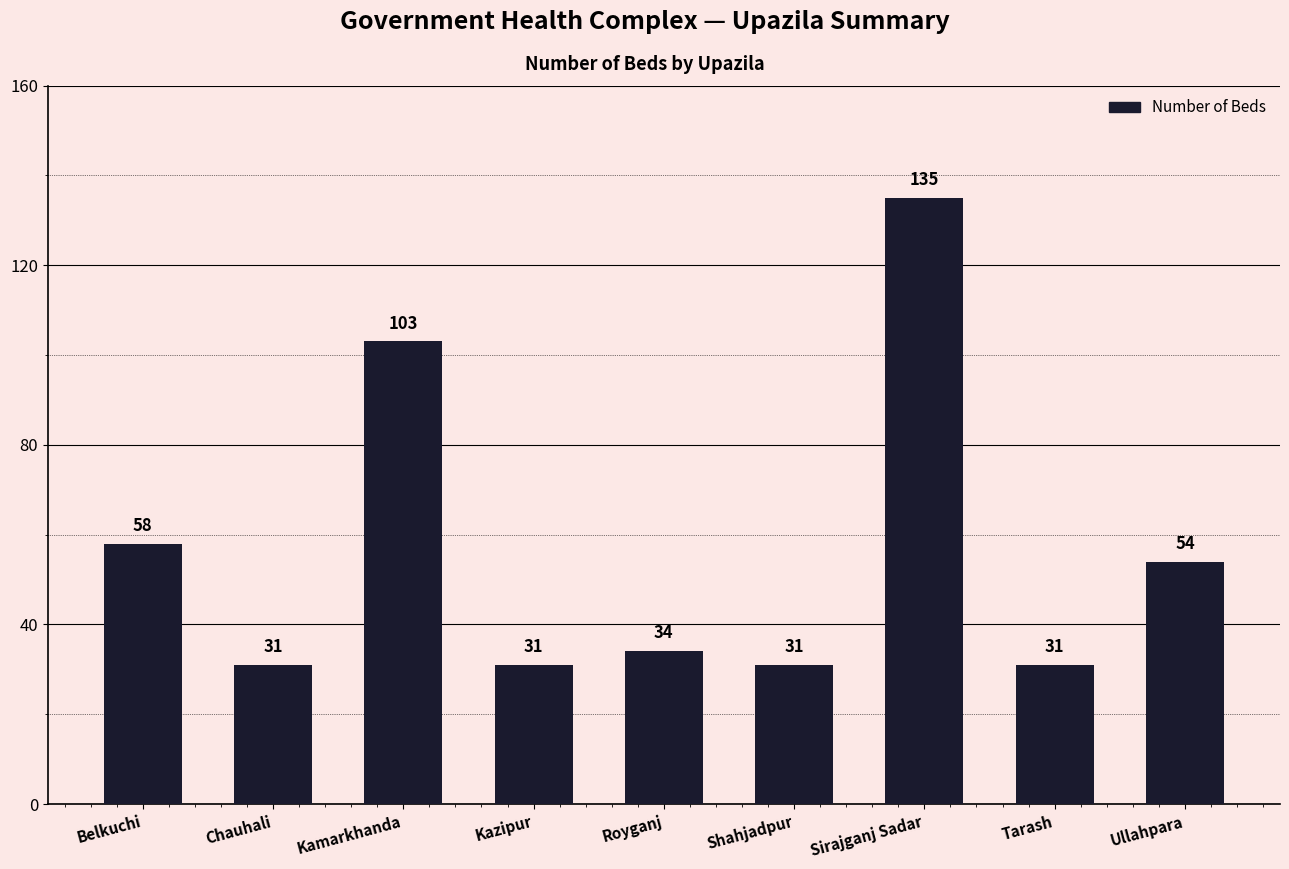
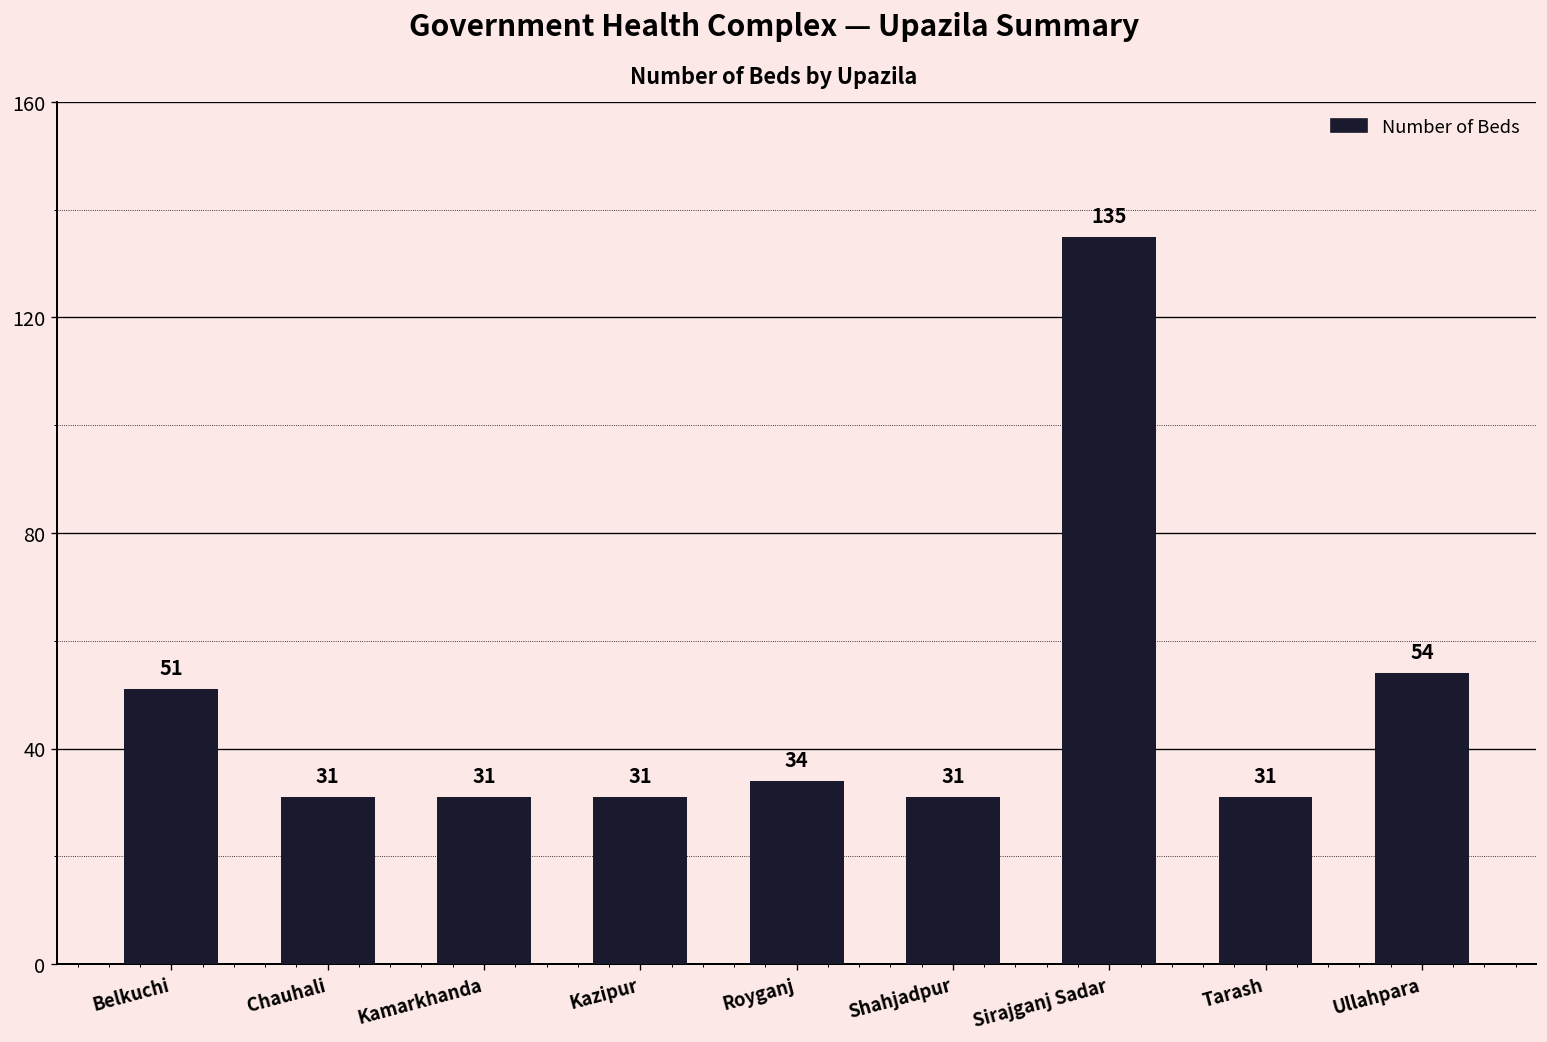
Belkuchi: 58 -> 51
Kamarkhanda: 103 -> 31
